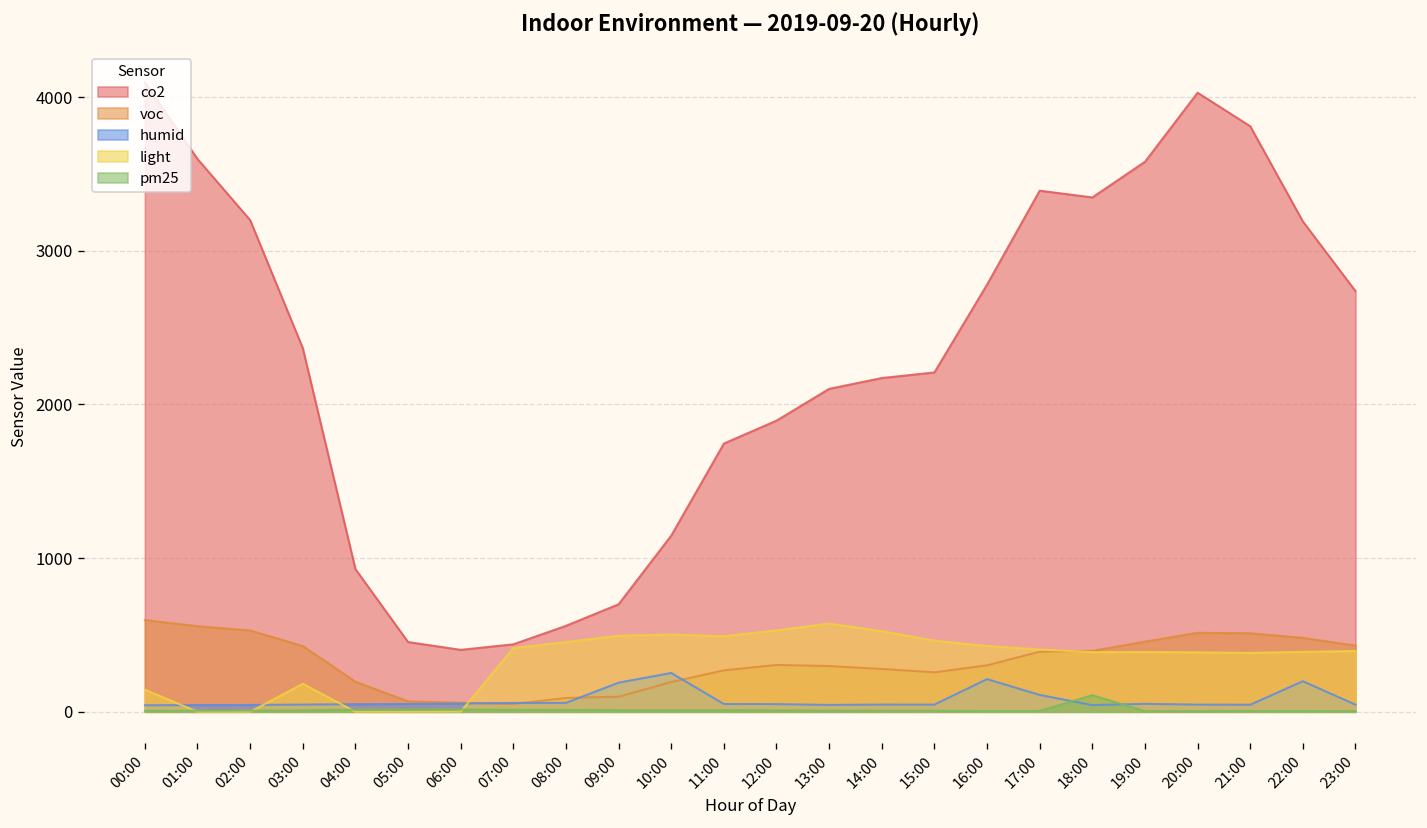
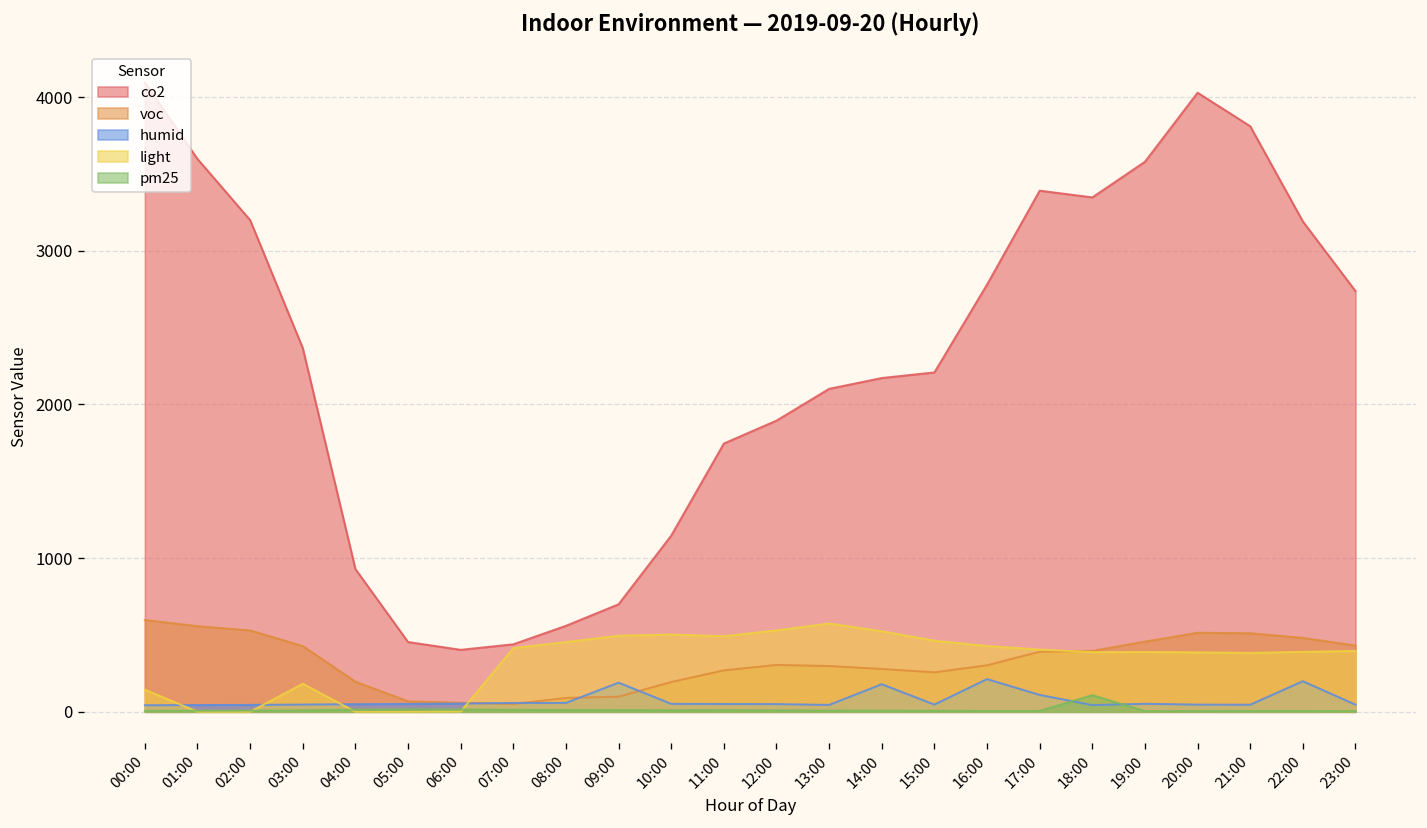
humid, 10:00: 250 -> 50
humid, 14:00: 50 -> 180
